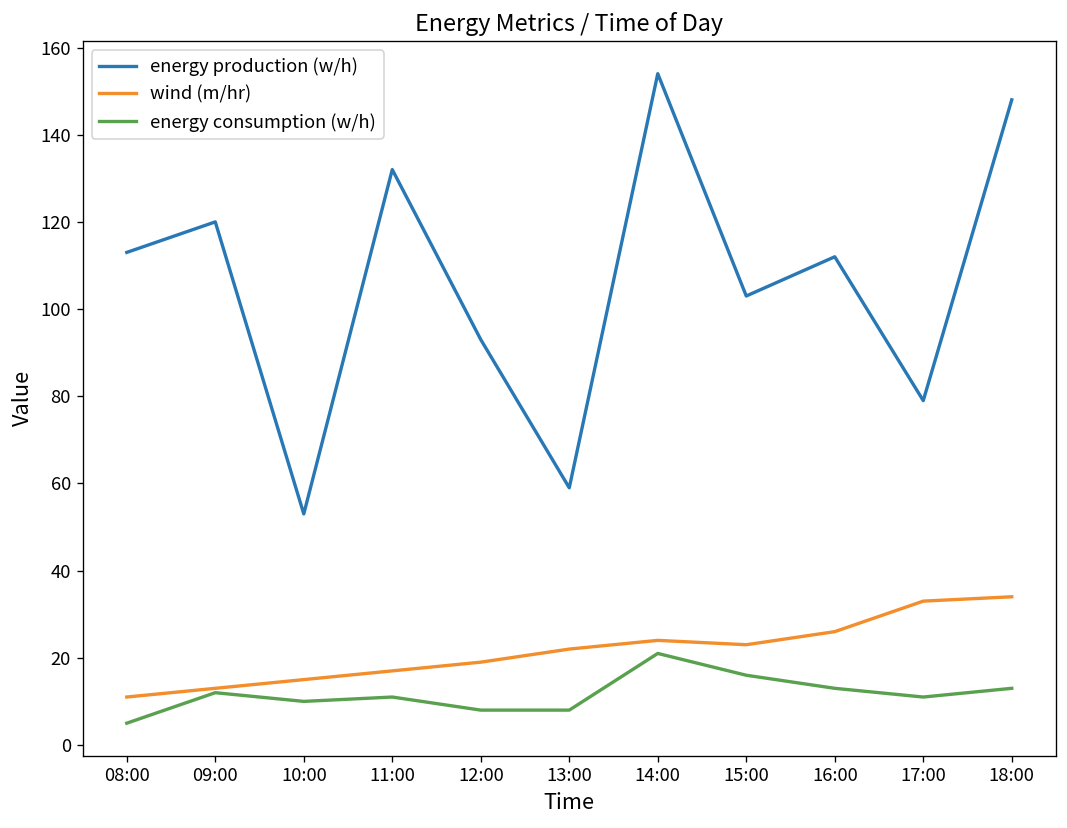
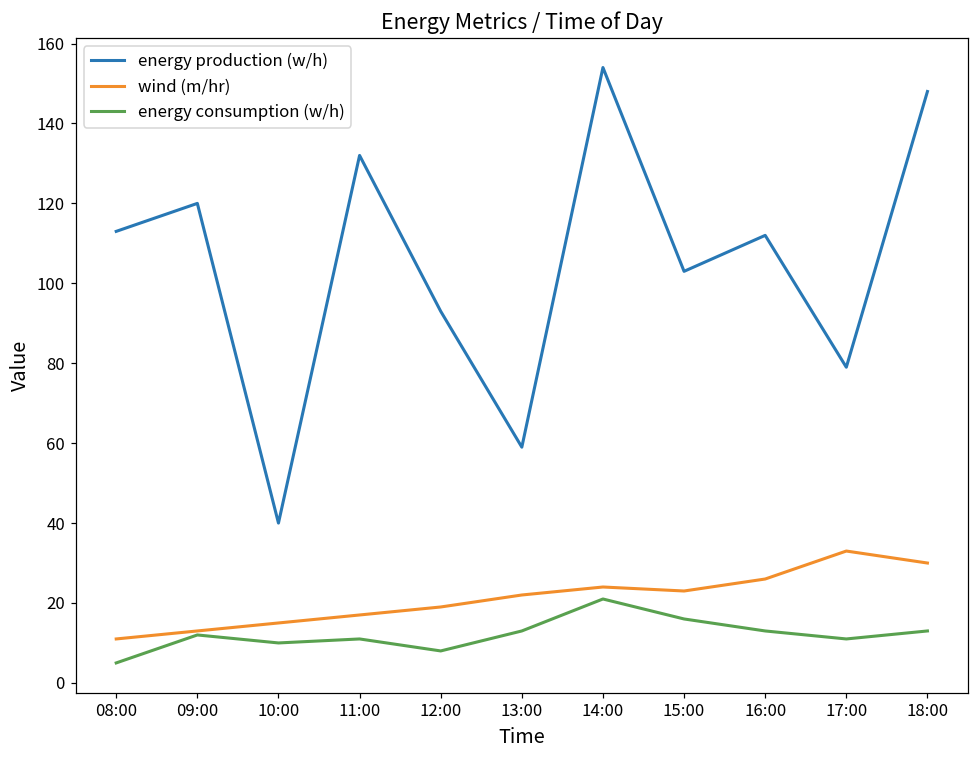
energy production (w/h), 10:00: 53 -> 40
energy consumption (w/h), 13:00: 8 -> 13
wind (m/hr), 18:00: 34 -> 30
